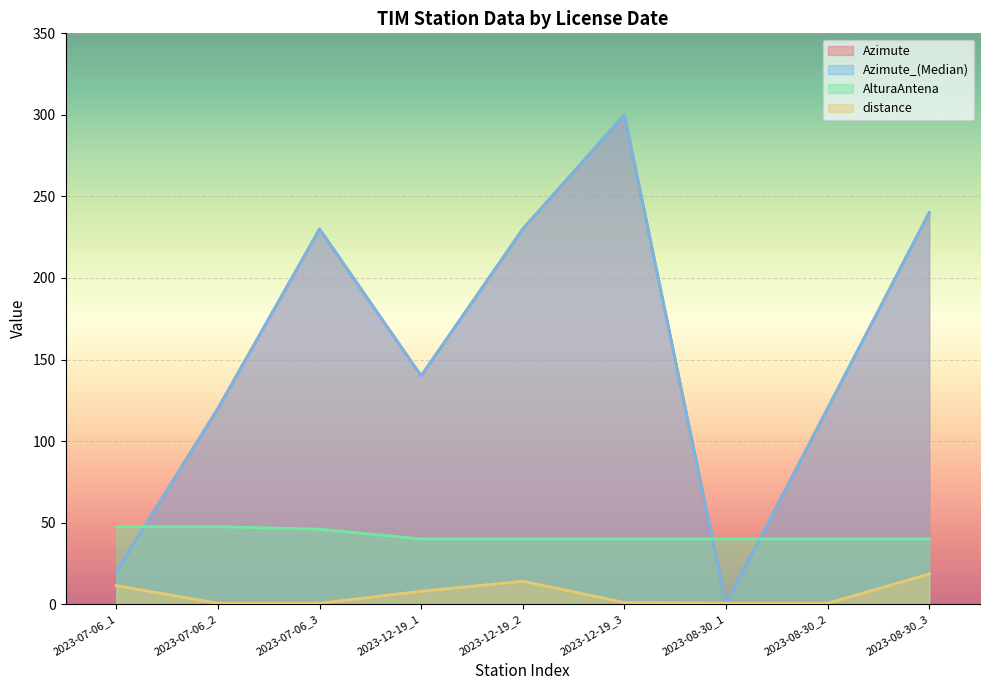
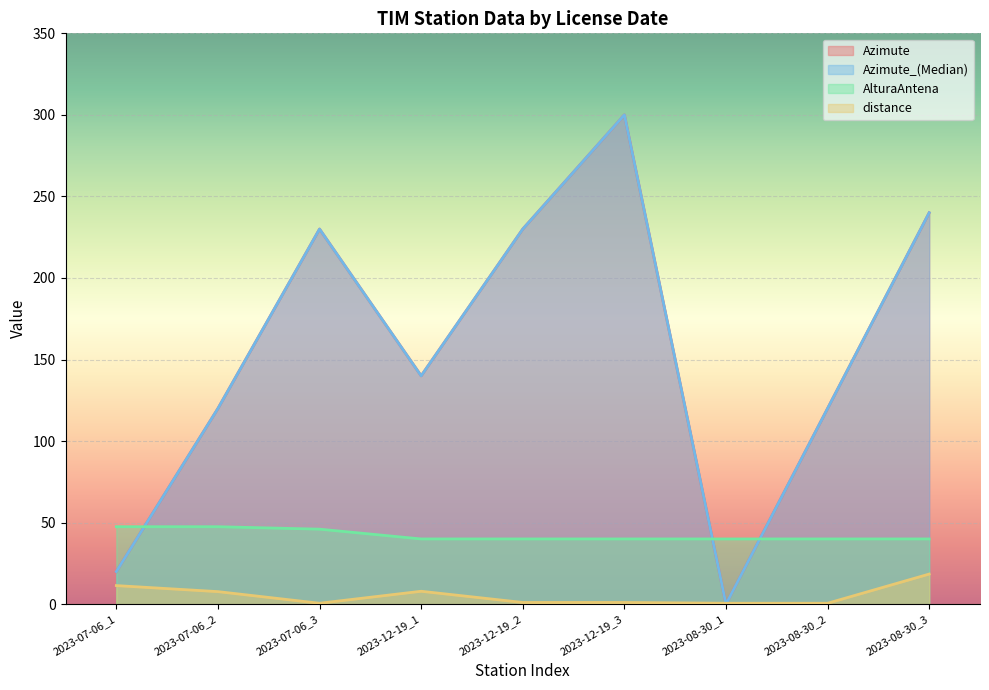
distance, 2023-07-06_2: 1 -> 8
distance, 2023-12-19_2: 14 -> 1
